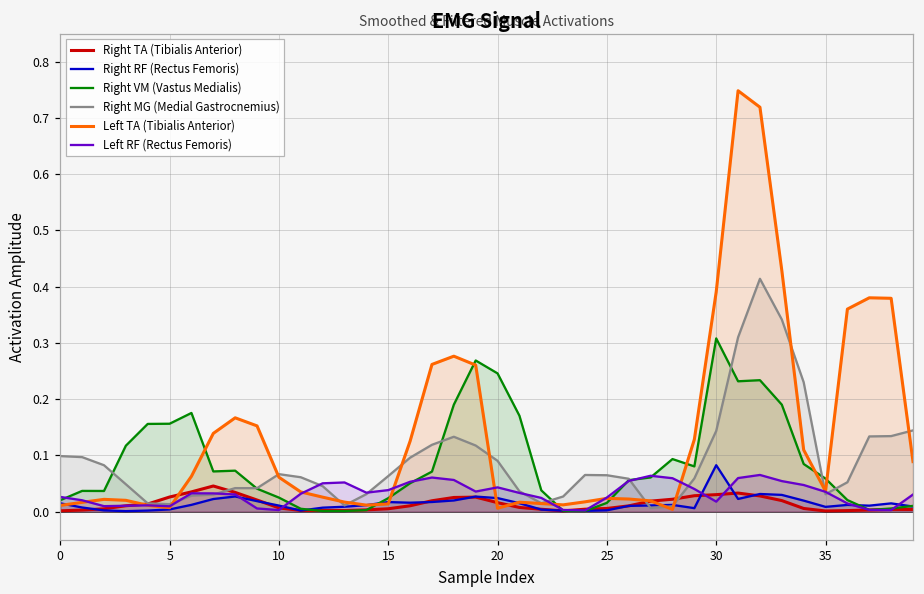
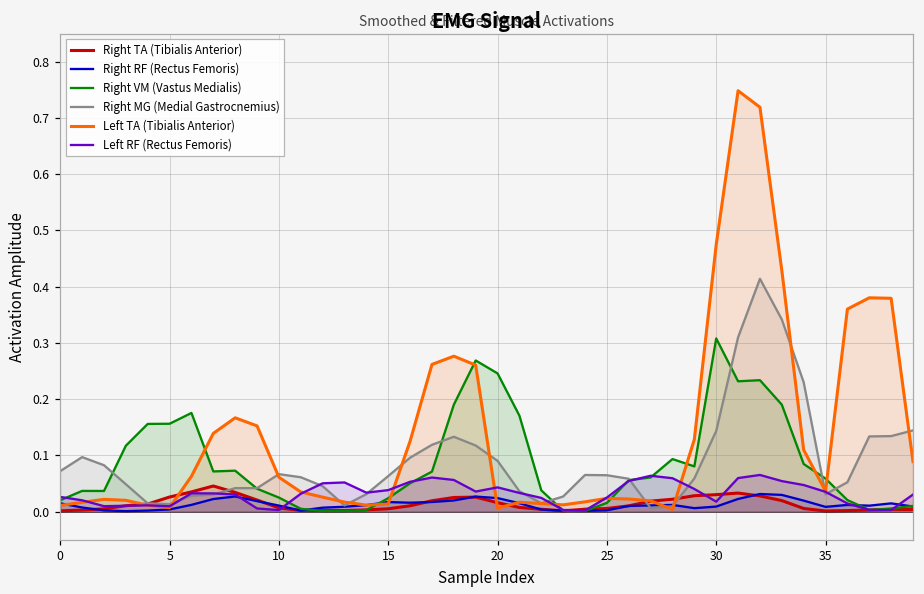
Right MG (Medial Gastrocnemius), 0: 0.10 -> 0.07
Right RF (Rectus Femoris), 30: 0.08 -> 0.01
Left TA (Tibialis Anterior), 30: 0.39 -> 0.47
